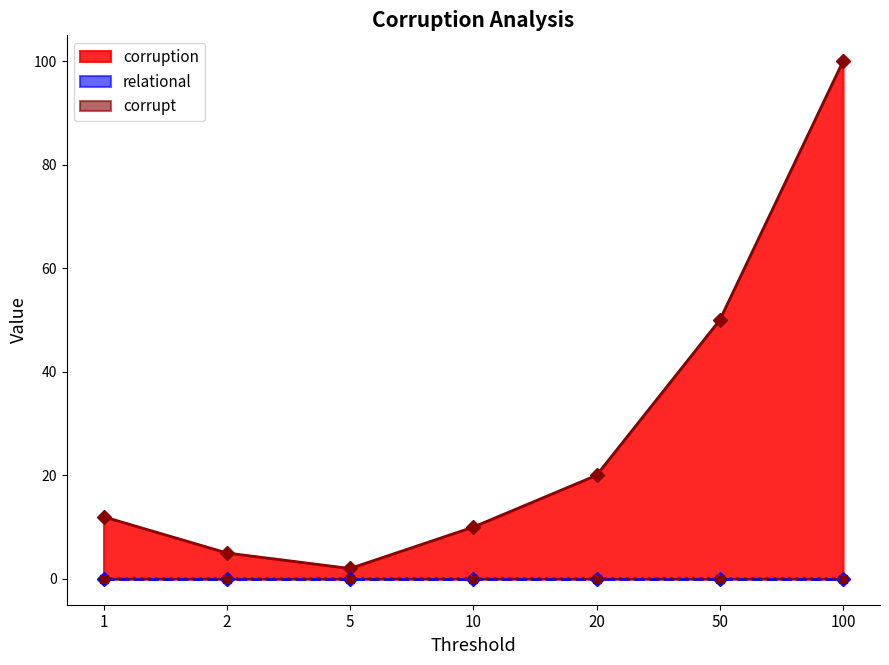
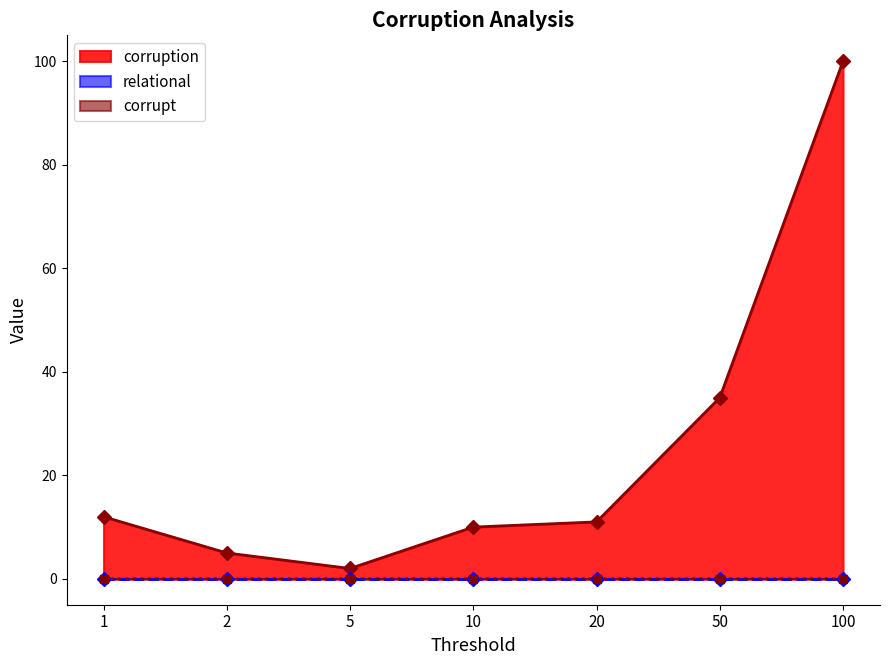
corruption, 20: 20 -> 11
corruption, 50: 50 -> 35
